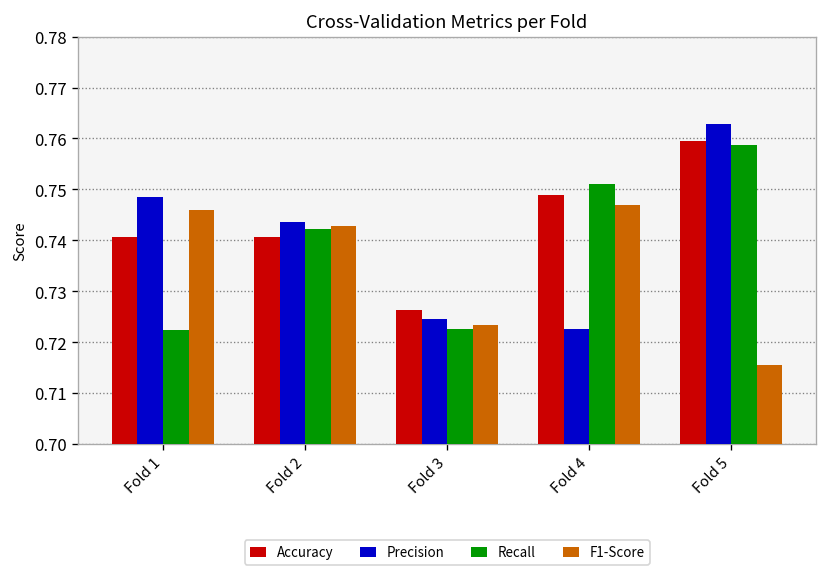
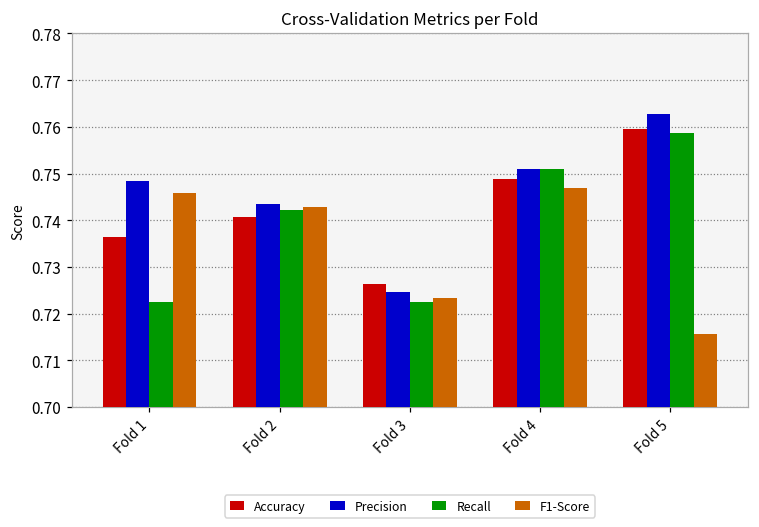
Accuracy, Fold 1: 0.741 -> 0.736
Precision, Fold 4: 0.723 -> 0.751
